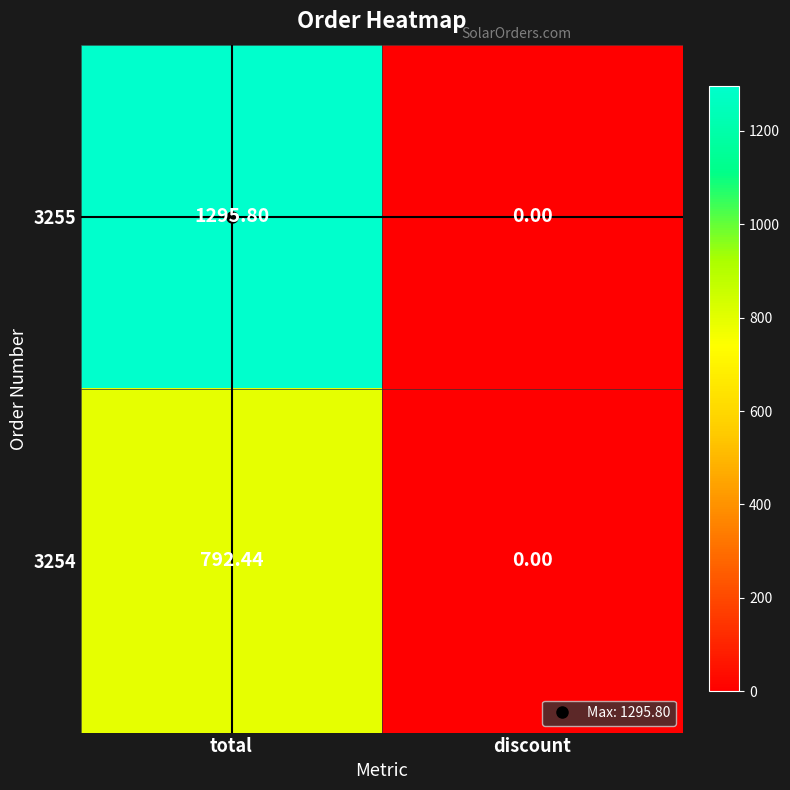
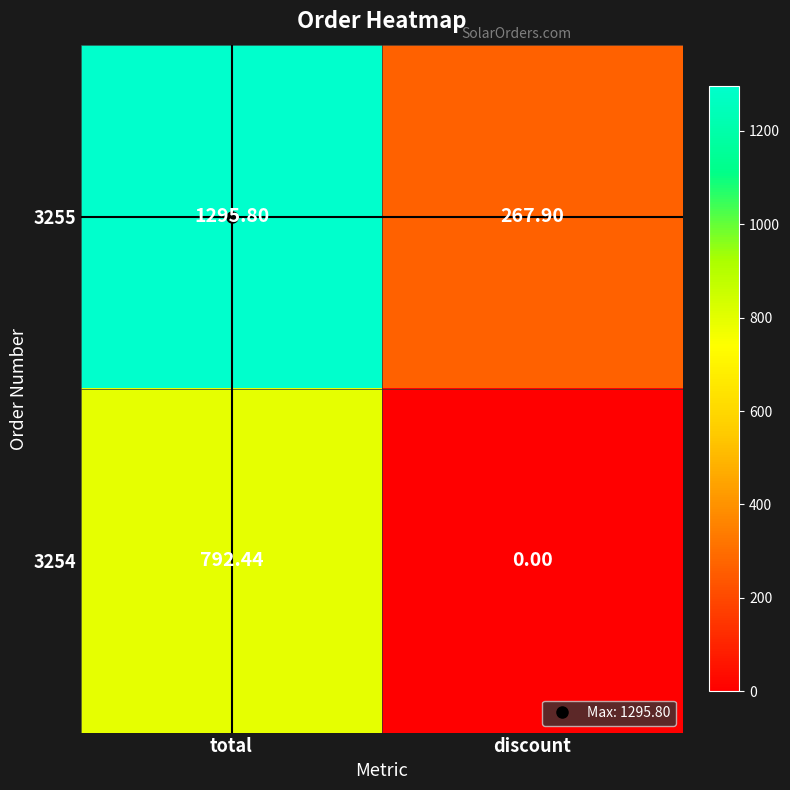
3255, discount: 0.00 -> 267.90
